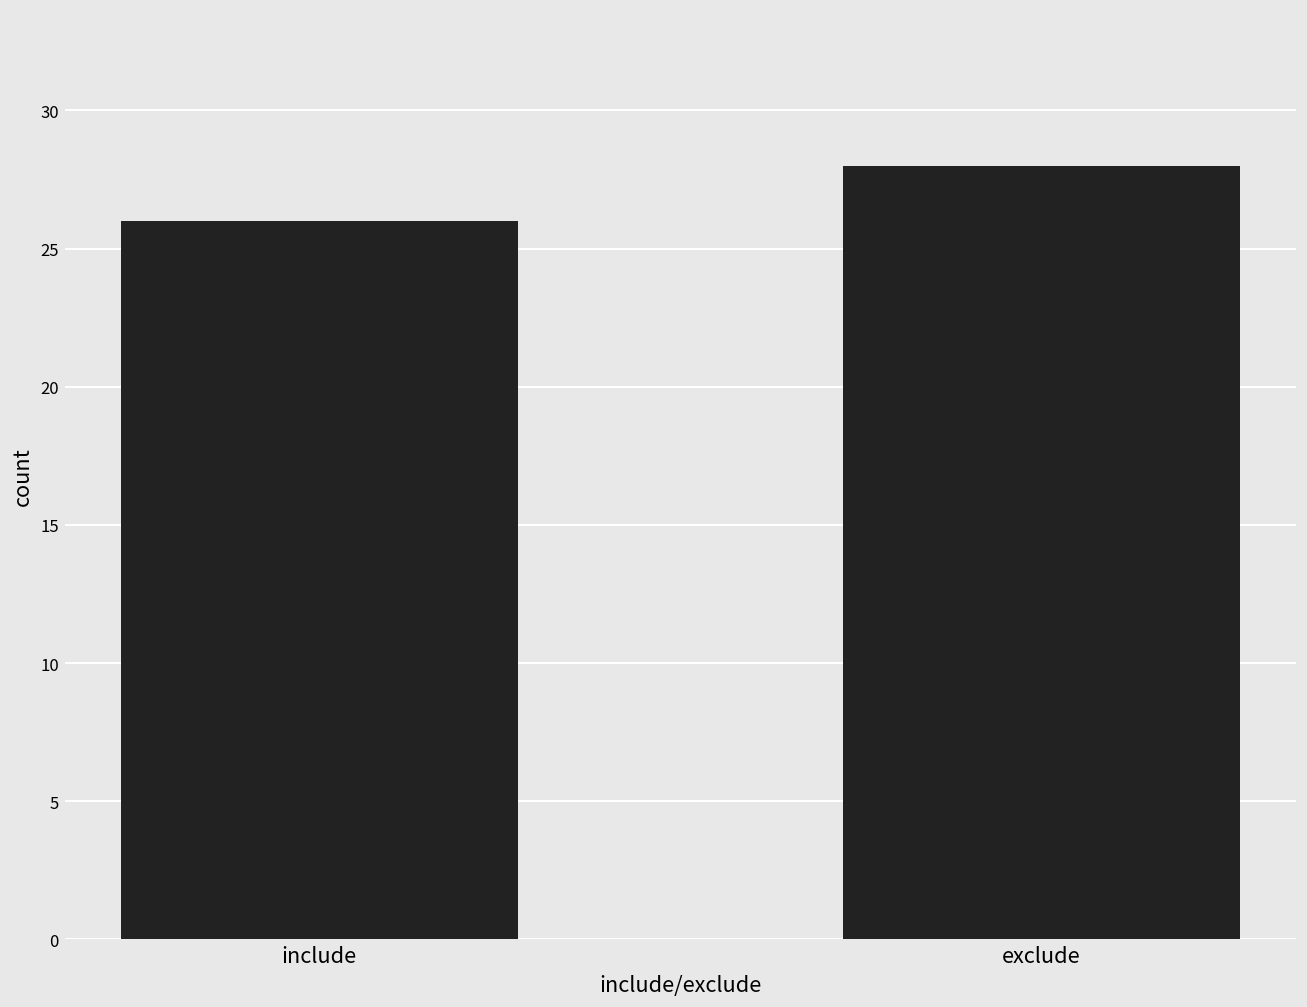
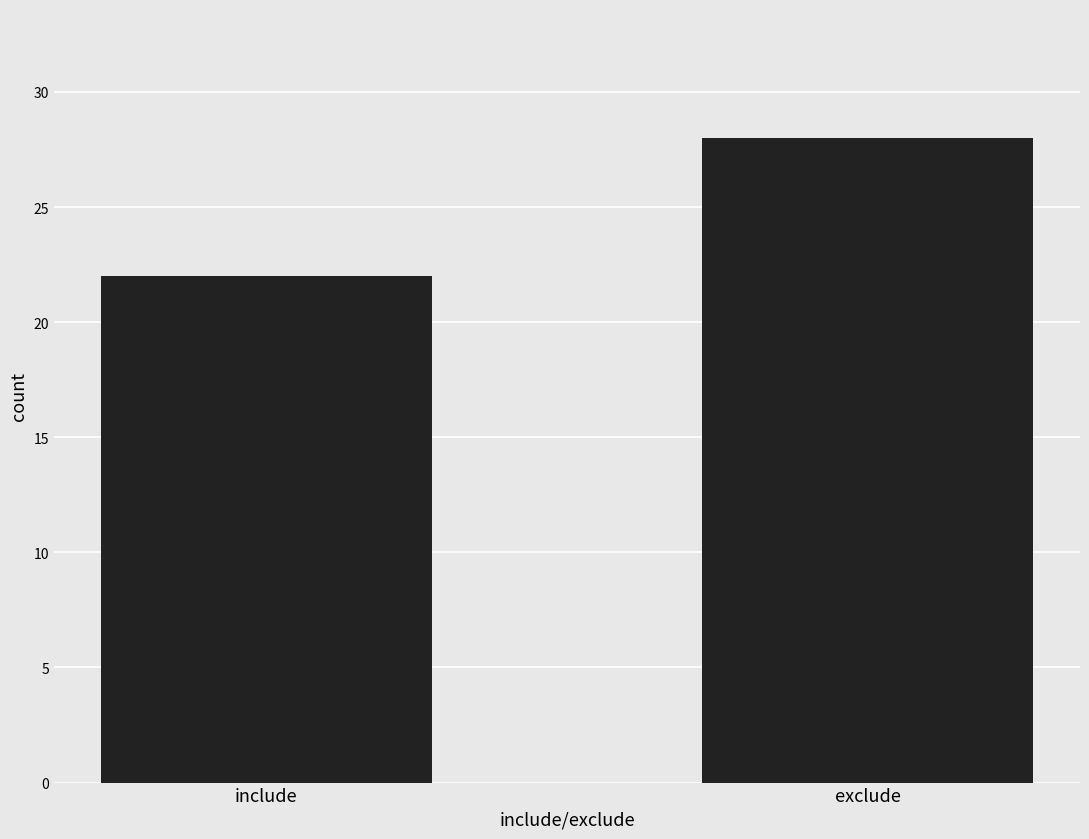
include: 26 -> 22
